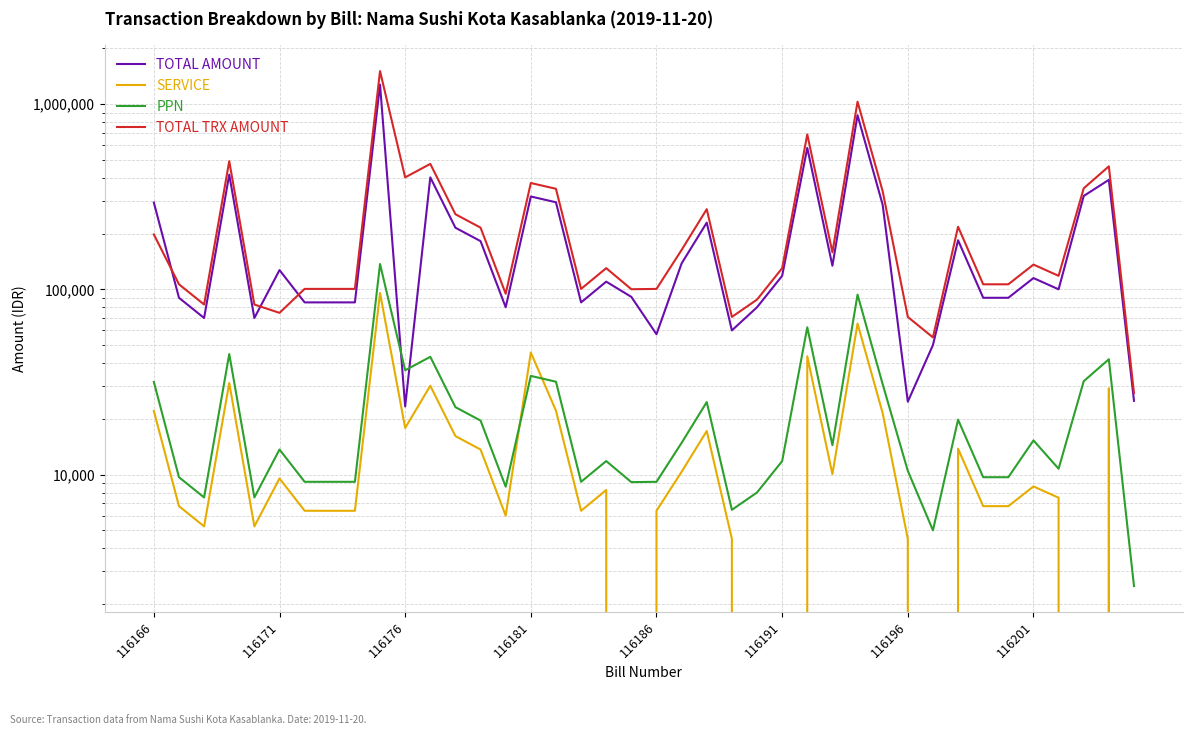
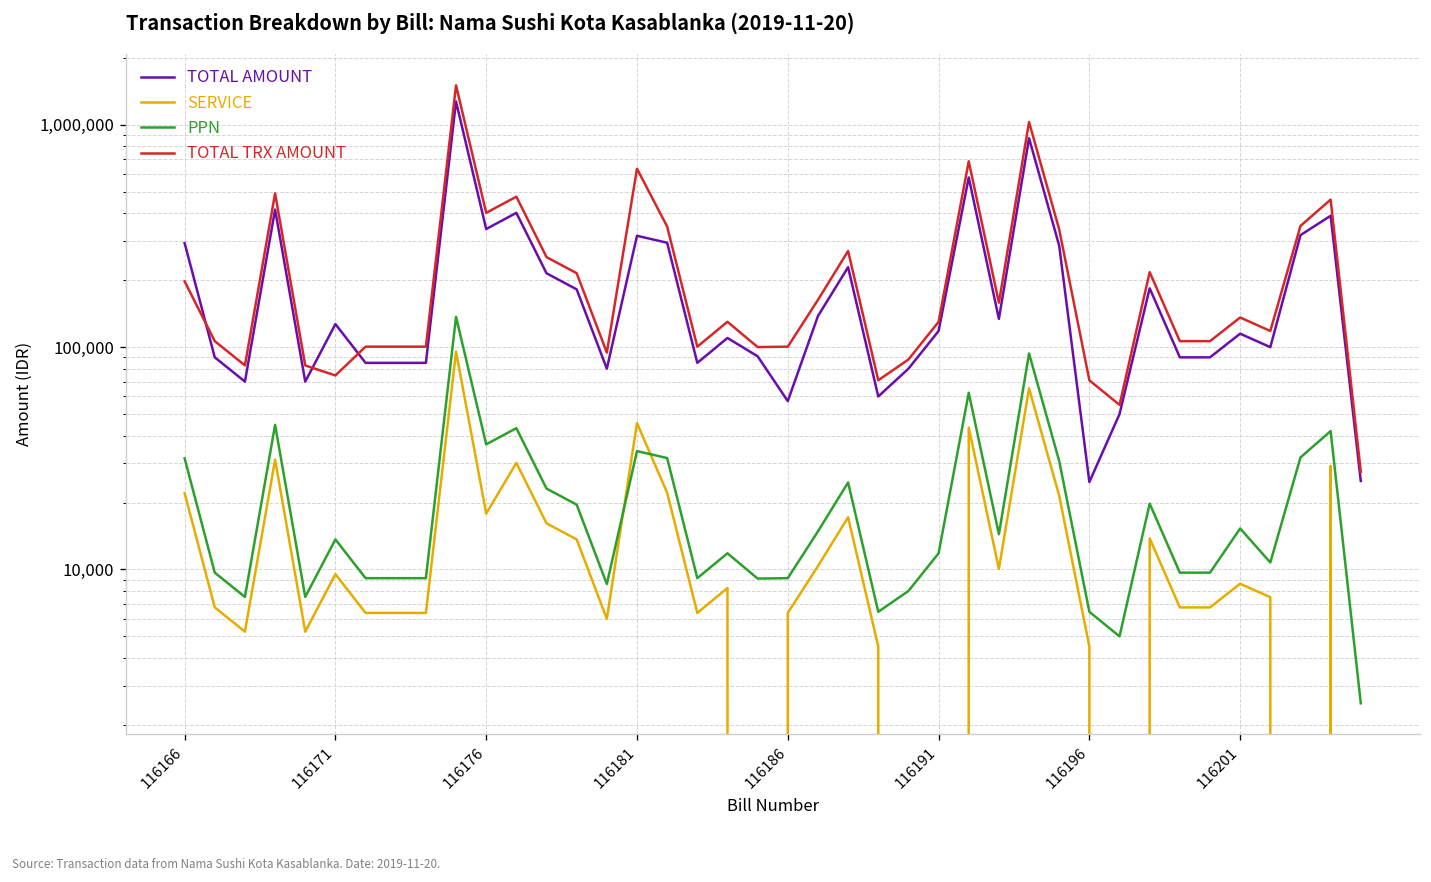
TOTAL AMOUNT, 116176: 23,000 -> 340,000
TOTAL TRX AMOUNT, 116181: 370,000 -> 630,000
PPN, 116196: 10,000 -> 6,500
